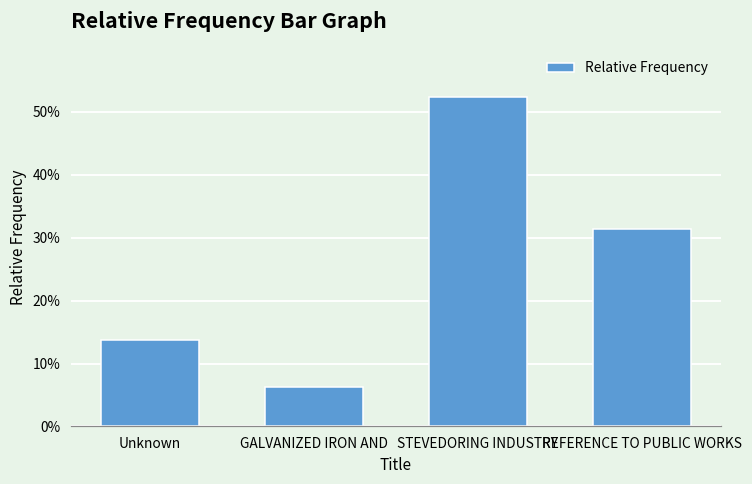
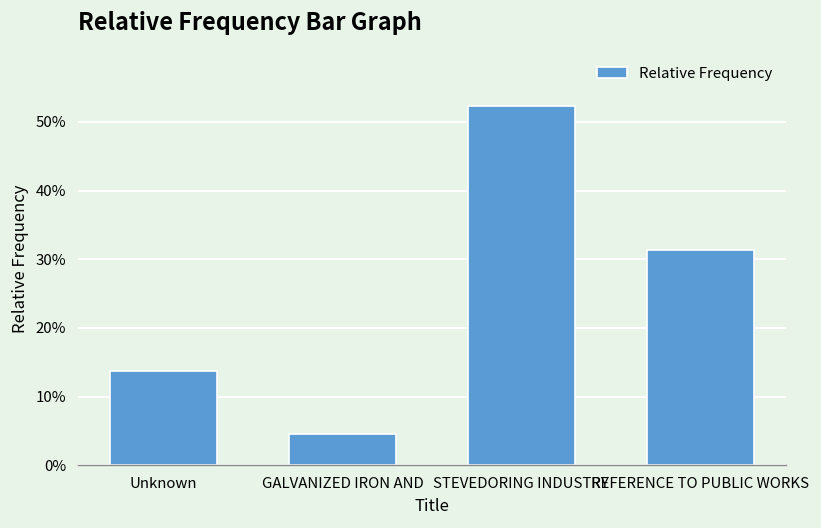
GALVANIZED IRON AND: 6% -> 5%
